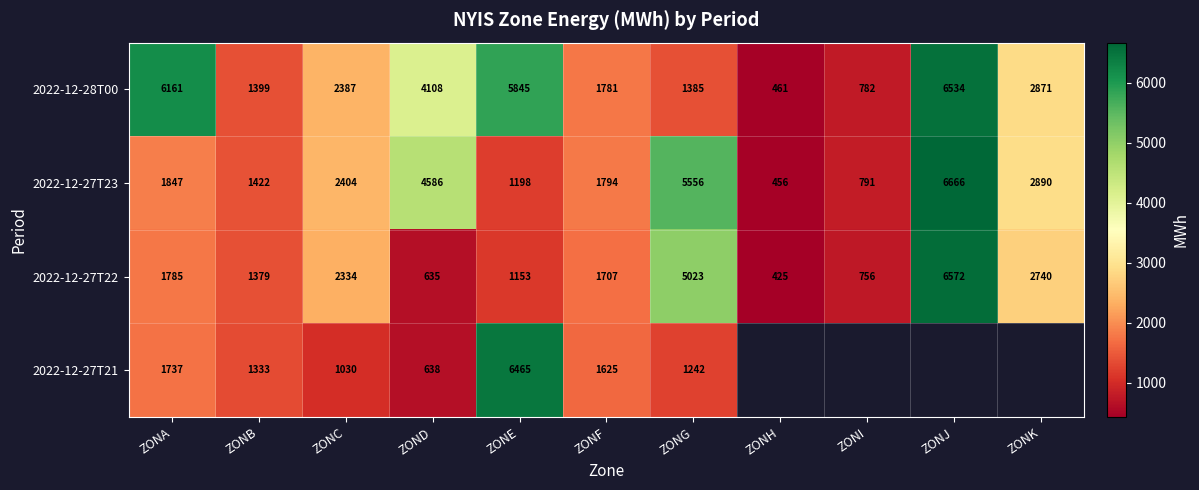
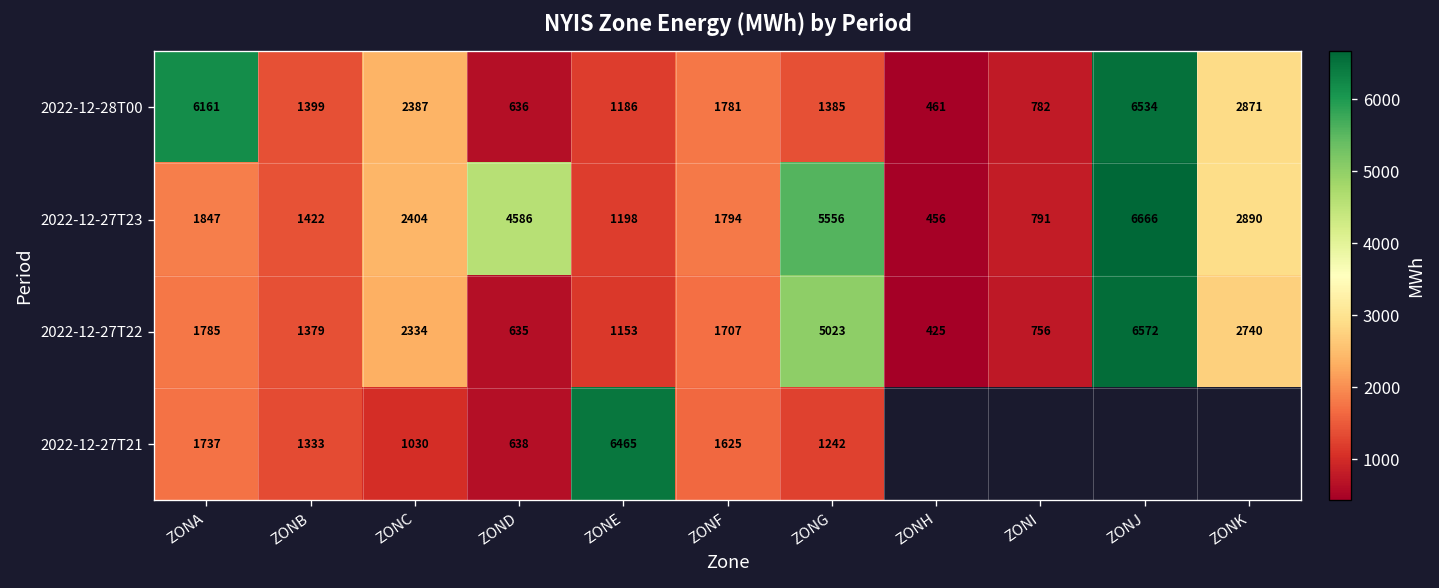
2022-12-28T00, ZOND: 4108 -> 636
2022-12-28T00, ZONE: 5845 -> 1186
